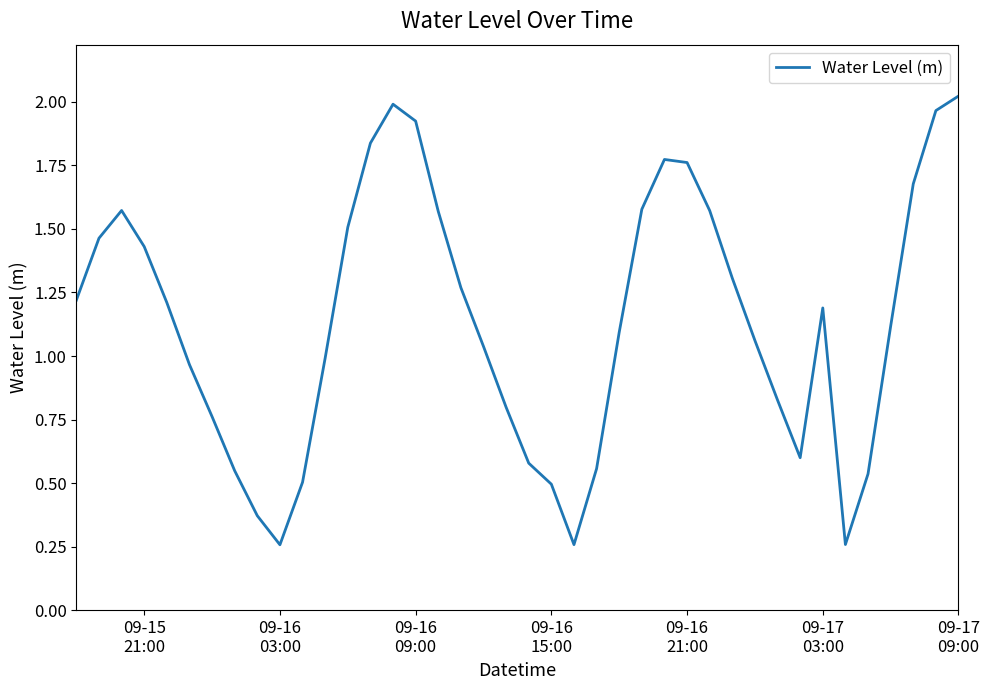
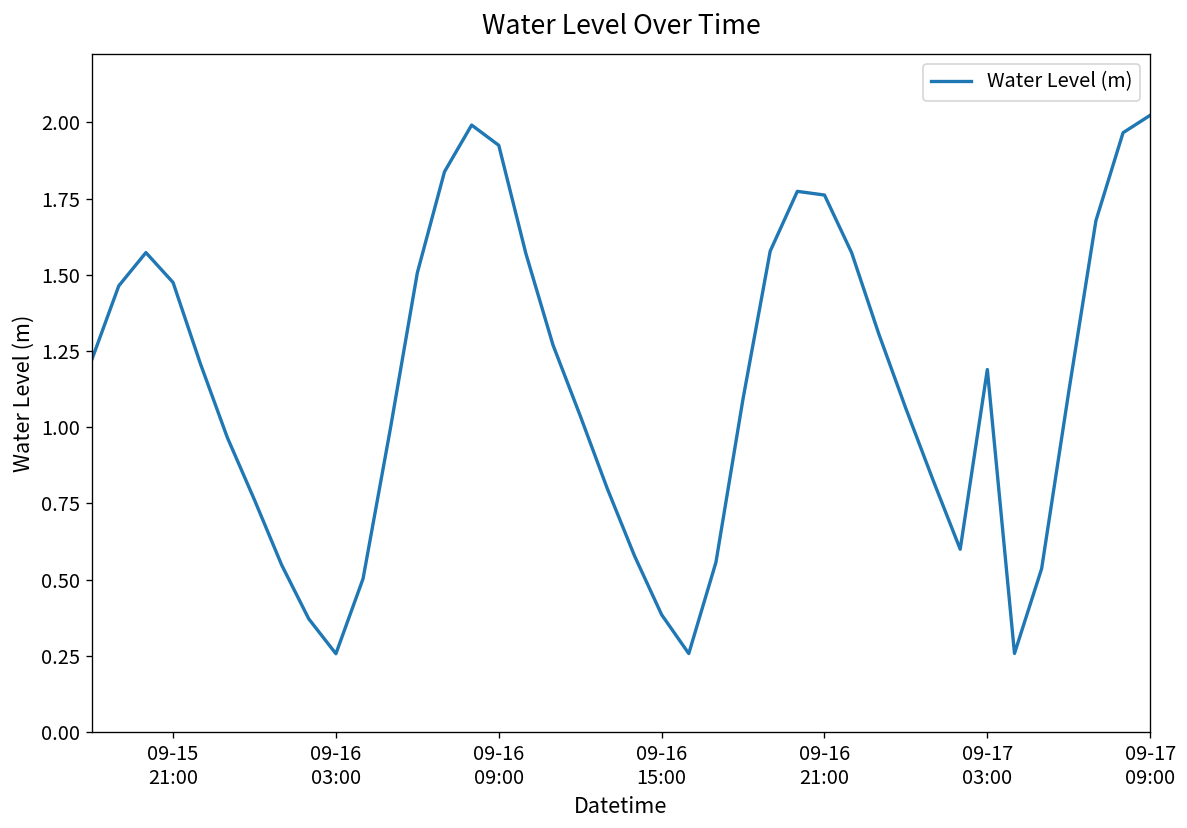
09-15 21:00: 1.43 -> 1.47
09-16 15:00: 0.50 -> 0.39
